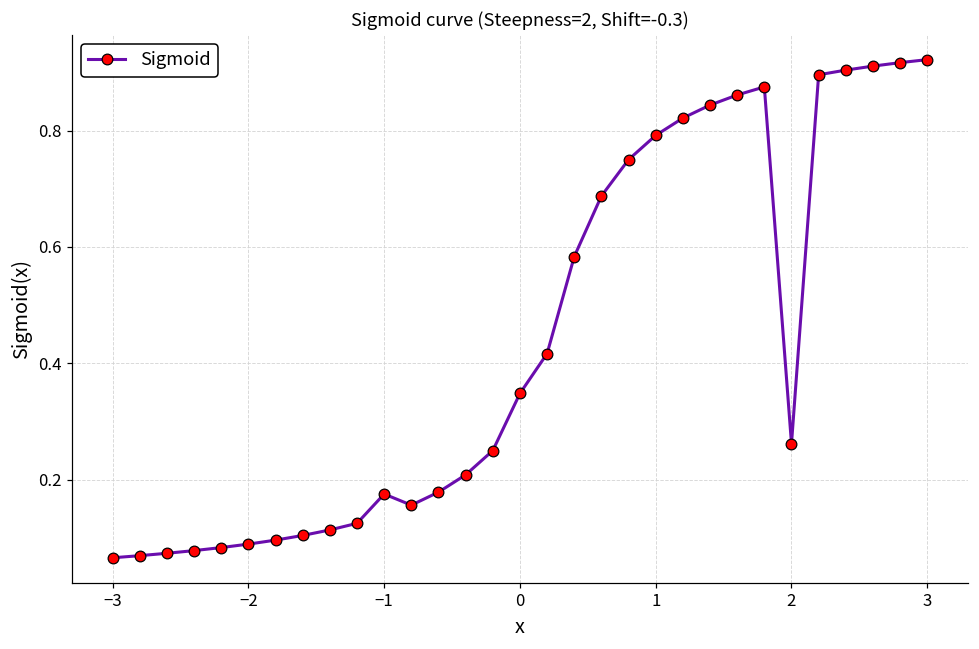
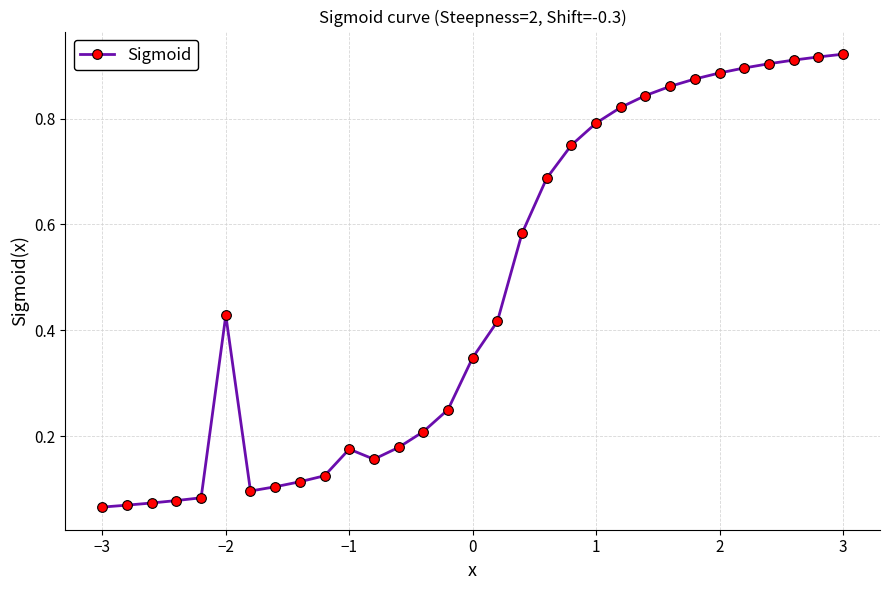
−2: 0.09 -> 0.43
2: 0.26 -> 0.89
